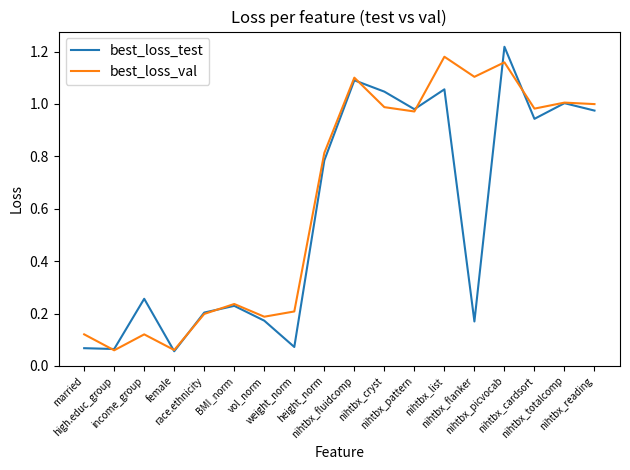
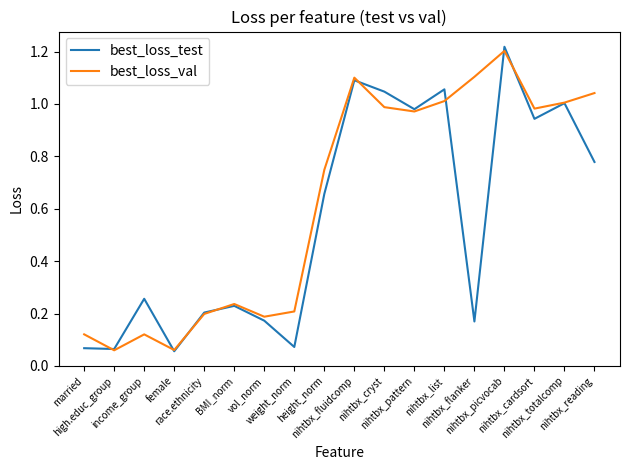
best_loss_test, height_norm: 0.78 -> 0.66
best_loss_val, height_norm: 0.81 -> 0.75
best_loss_val, nihtbx_list: 1.18 -> 1.01
best_loss_val, nihtbx_picvocab: 1.16 -> 1.20
best_loss_test, nihtbx_reading: 0.97 -> 0.78
best_loss_val, nihtbx_reading: 1.00 -> 1.04
